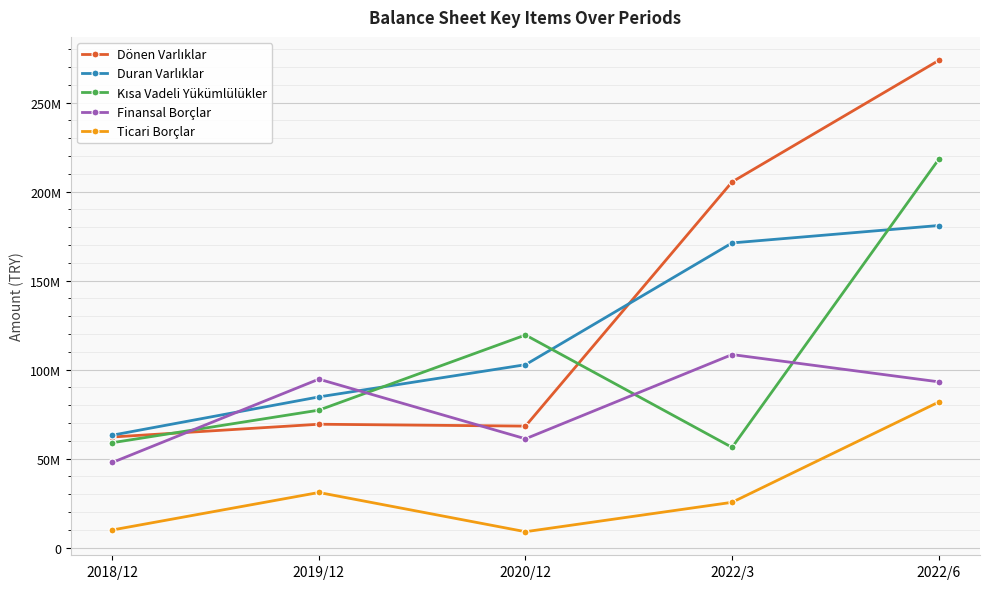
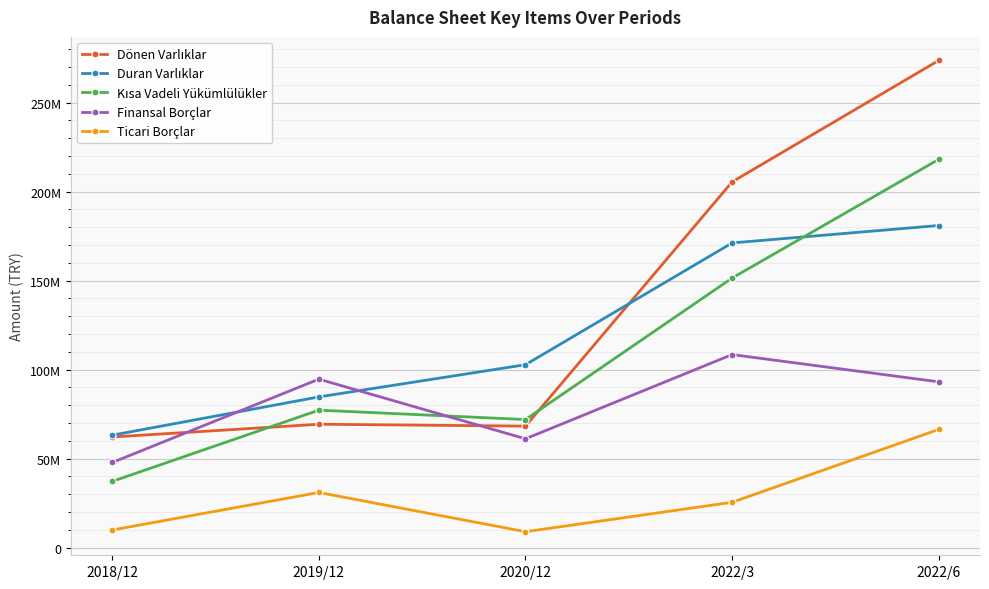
Kısa Vadeli Yükümlülükler, 2018/12: 59000000 -> 37000000
Kısa Vadeli Yükümlülükler, 2020/12: 119000000 -> 72000000
Kısa Vadeli Yükümlülükler, 2022/3: 56000000 -> 151000000
Ticari Borçlar, 2022/6: 82000000 -> 66000000
